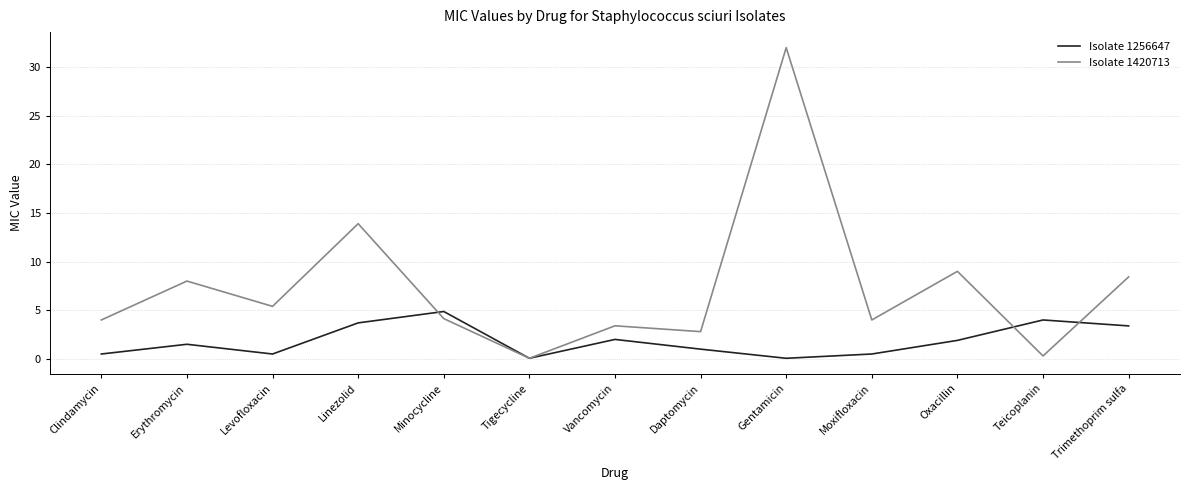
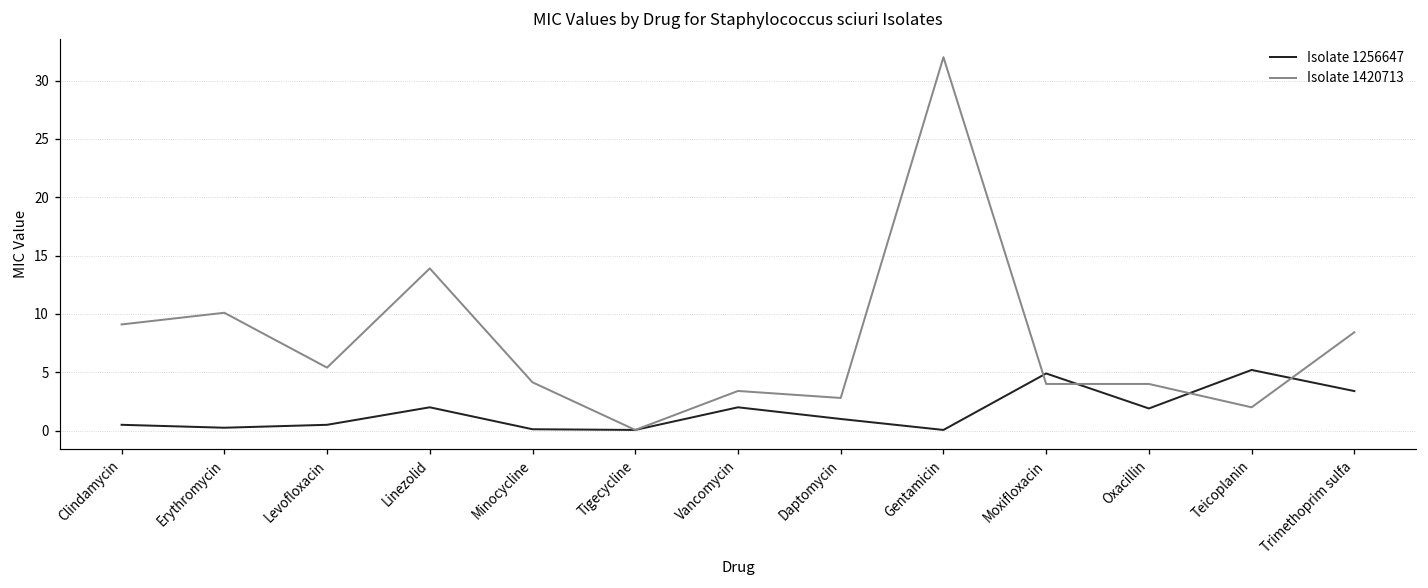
Isolate 1420713, Clindamycin: 4 -> 9
Isolate 1256647, Erythromycin: 2 -> 0
Isolate 1420713, Erythromycin: 8 -> 10
Isolate 1256647, Linezolid: 4 -> 2
Isolate 1256647, Minocycline: 5 -> 0
Isolate 1256647, Moxifloxacin: 1 -> 5
Isolate 1420713, Oxacillin: 9 -> 4
Isolate 1256647, Teicoplanin: 4 -> 5
Isolate 1420713, Teicoplanin: 0 -> 2
